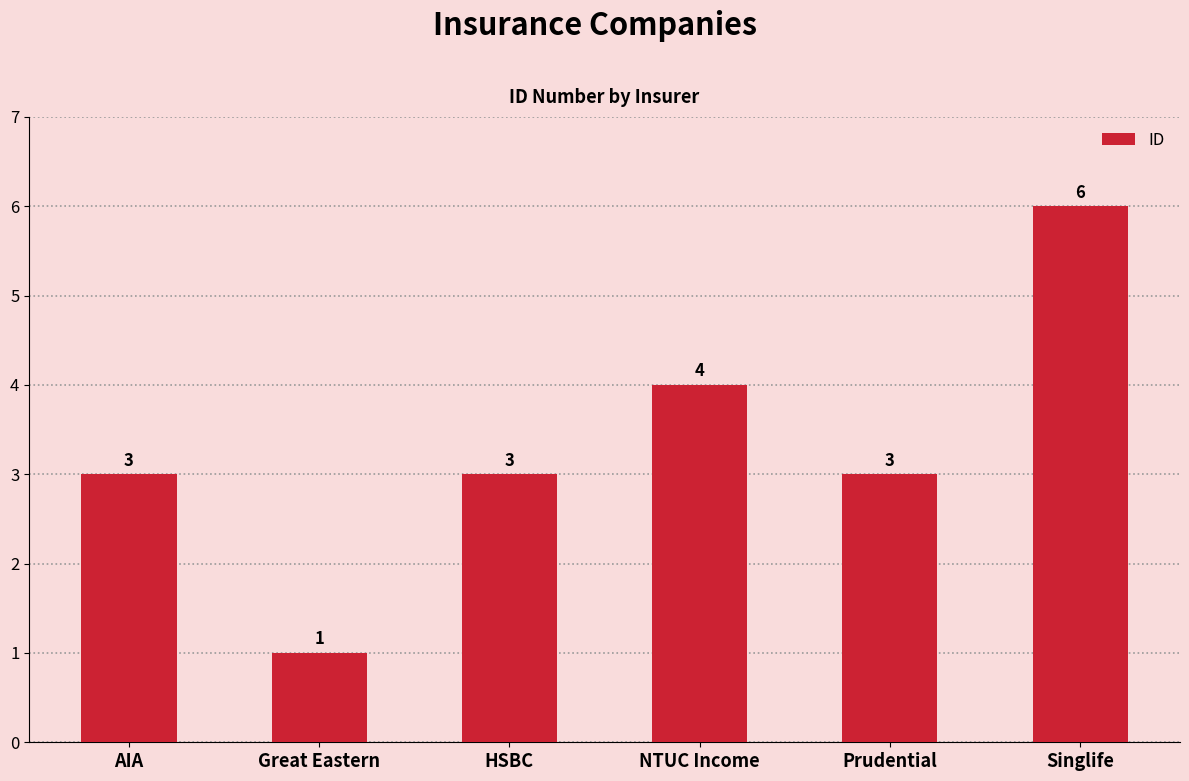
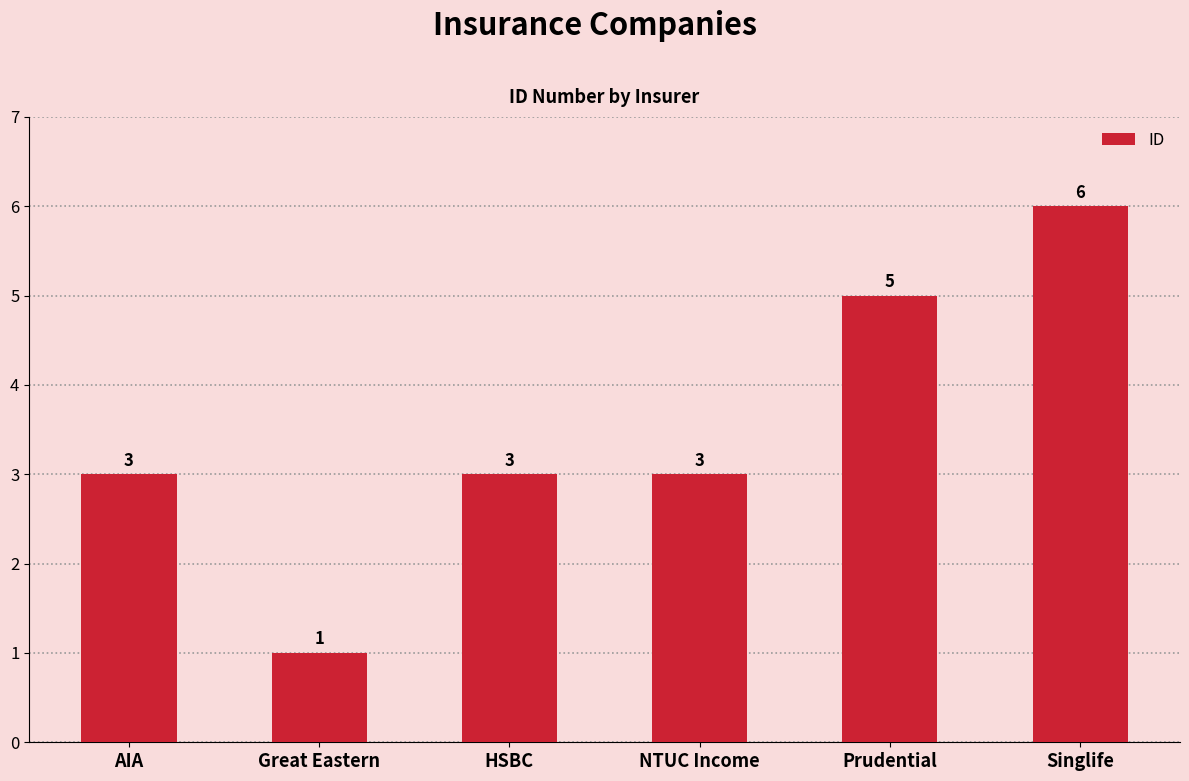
NTUC Income: 4 -> 3
Prudential: 3 -> 5
